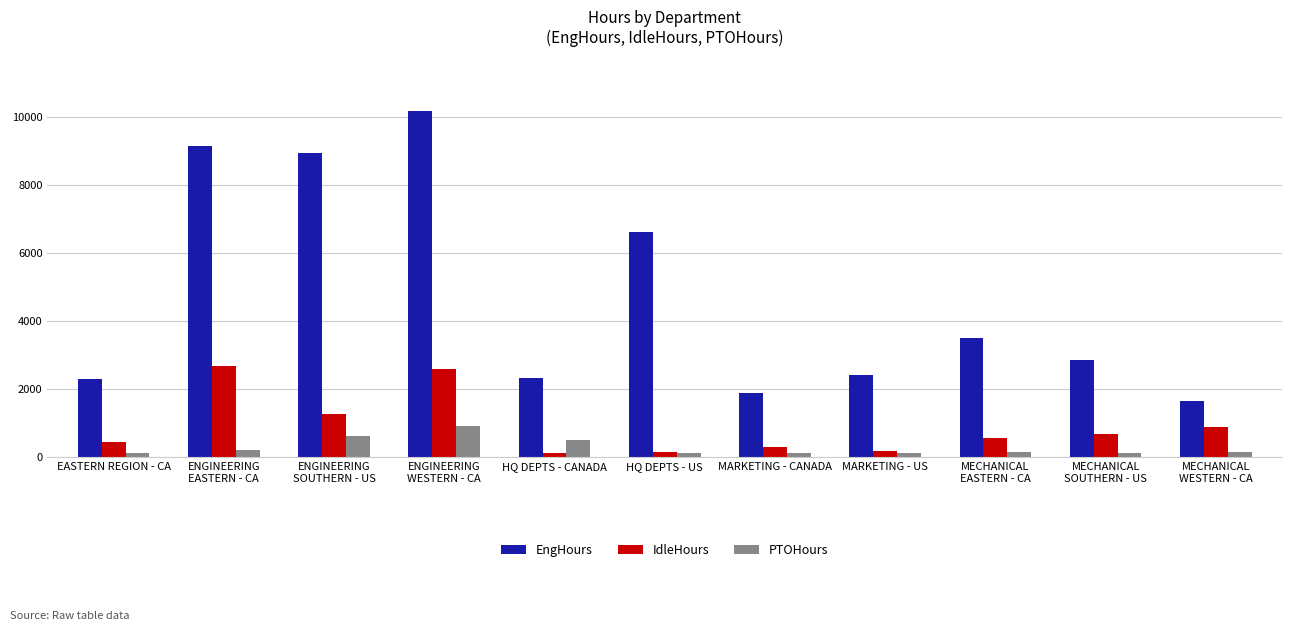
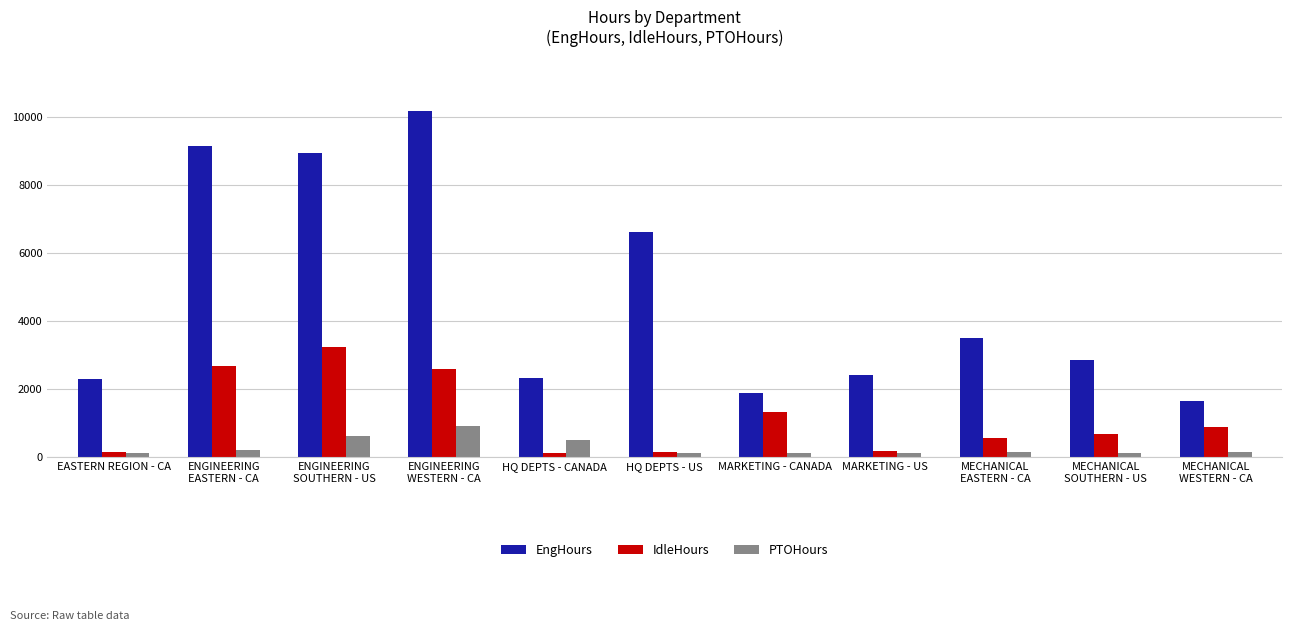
IdleHours, EASTERN REGION - CA: 400 -> 100
IdleHours, ENGINEERING SOUTHERN - US: 1300 -> 3200
IdleHours, MARKETING - CANADA: 300 -> 1300
